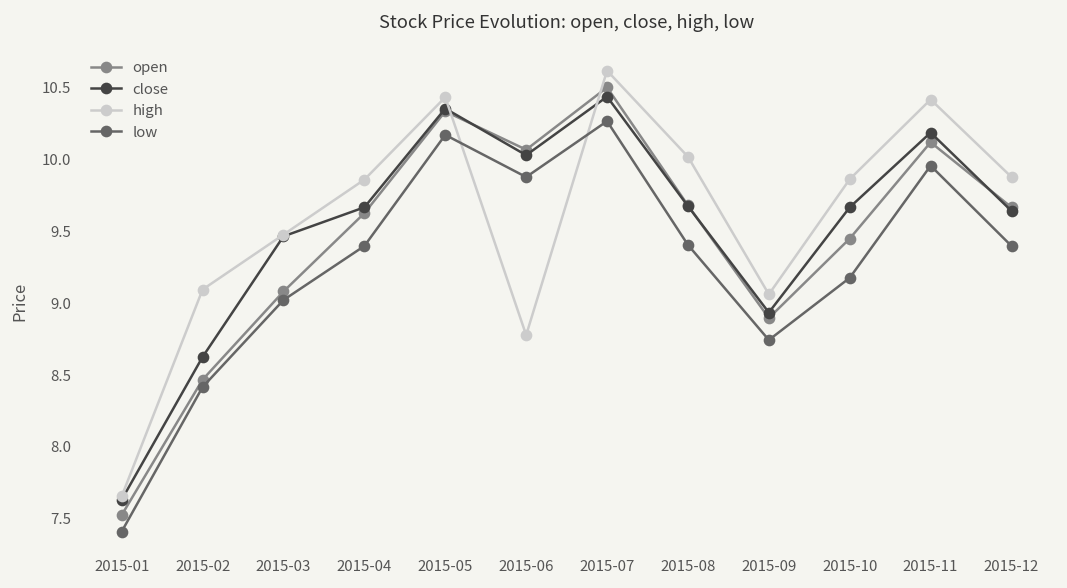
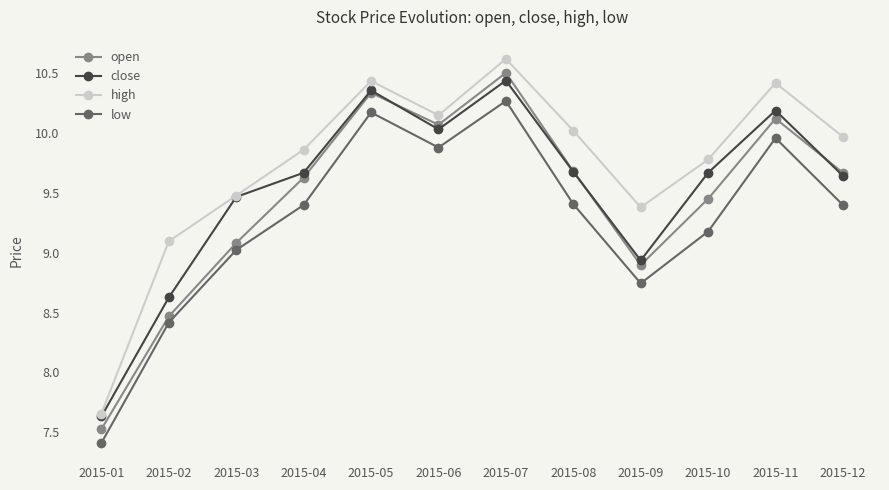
high, 2015-06: 8.78 -> 10.15
high, 2015-09: 9.06 -> 9.38
high, 2015-10: 9.86 -> 9.78
high, 2015-12: 9.88 -> 9.97
